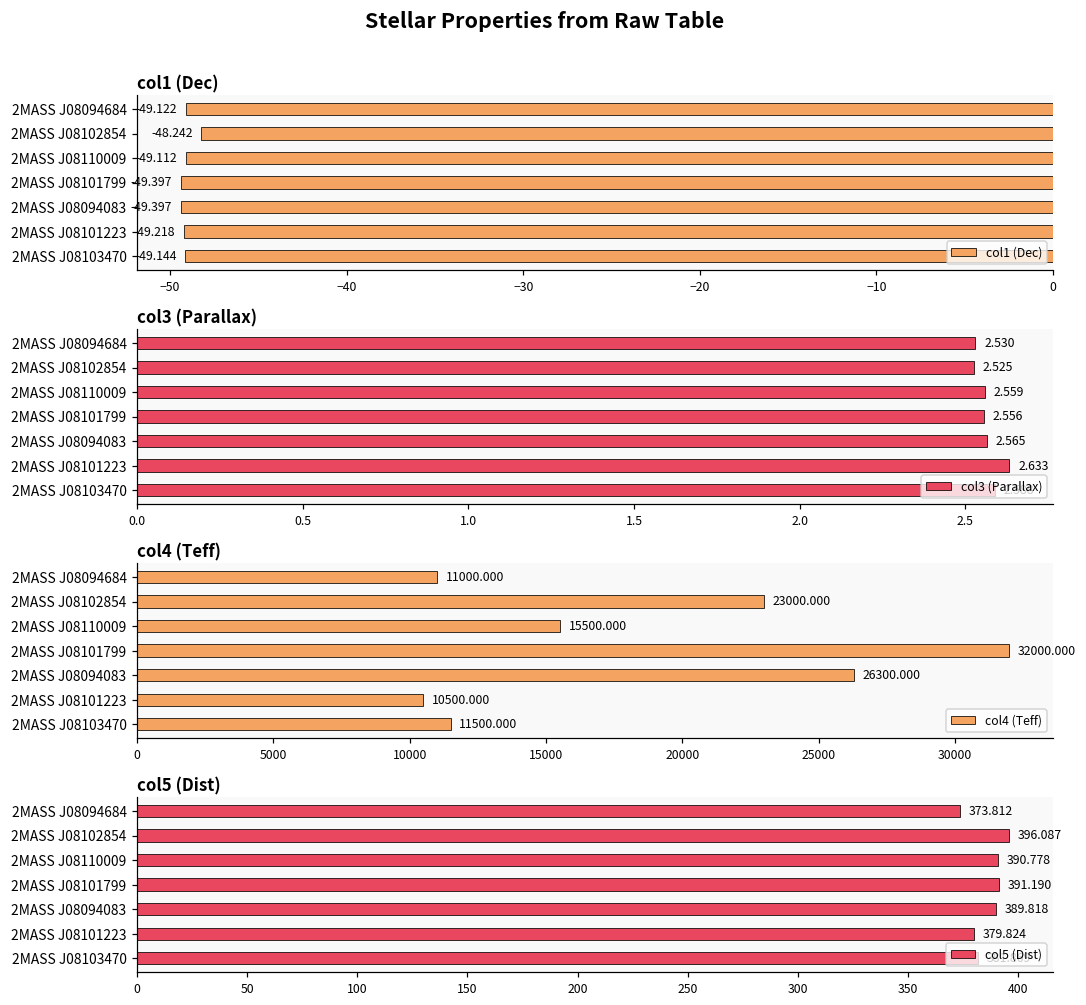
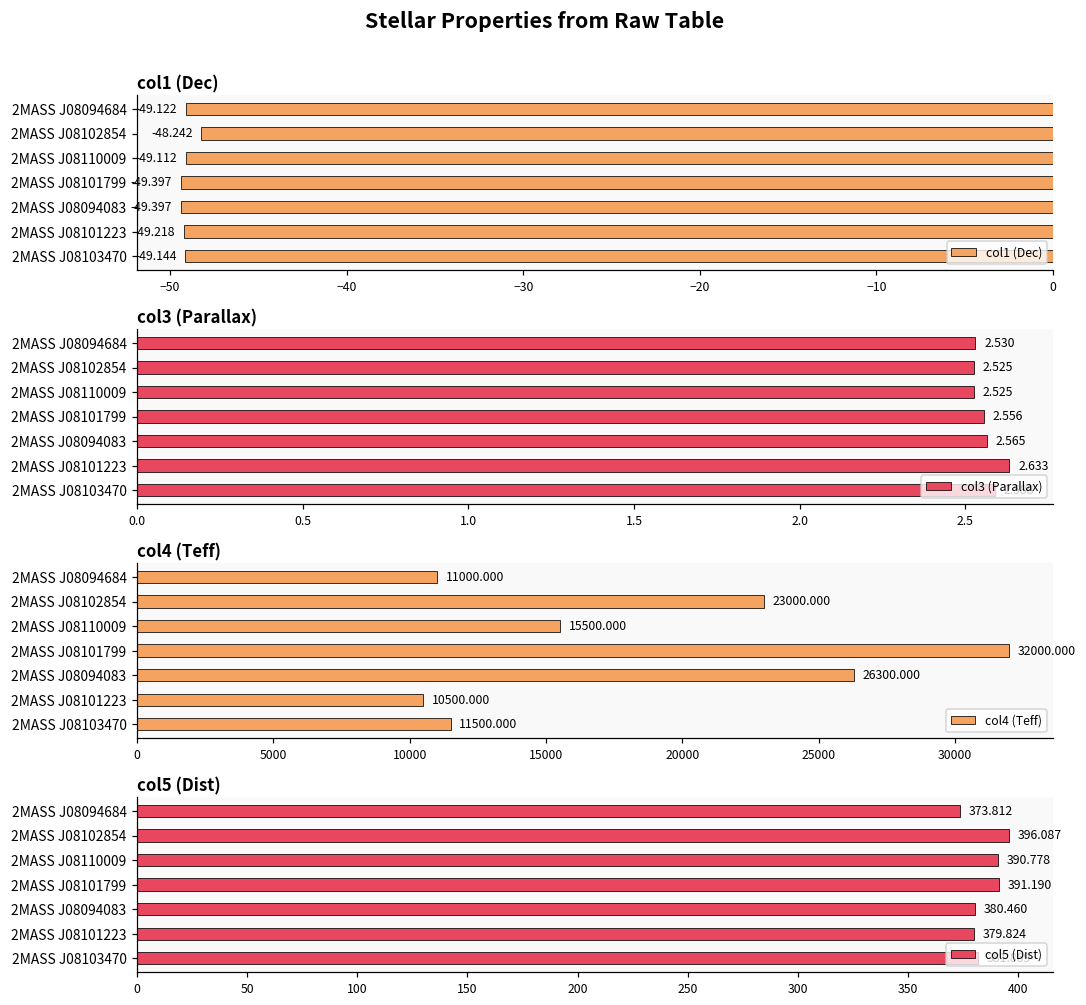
col3 (Parallax), 2MASS J08110009: 2.559 -> 2.525
col5 (Dist), 2MASS J08094083: 389.818 -> 380.460
